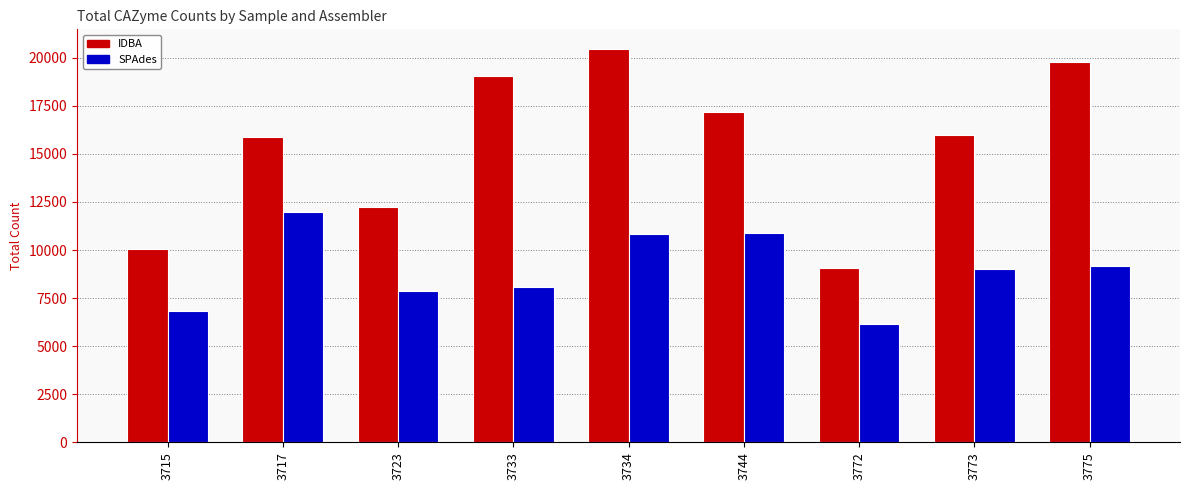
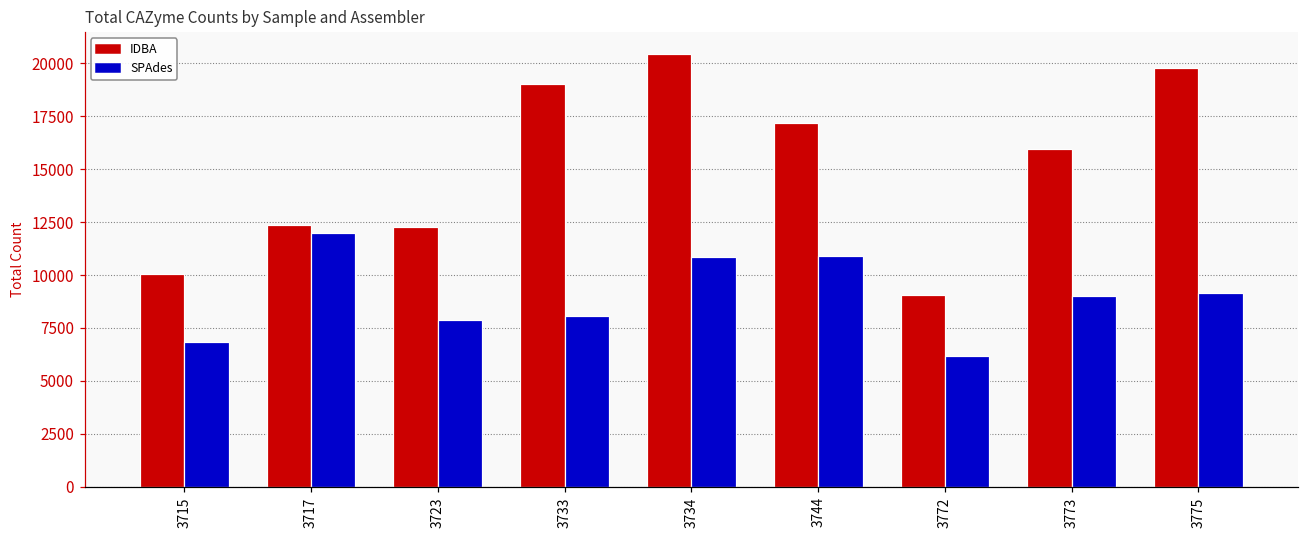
IDBA, 3717: 15900 -> 12400
